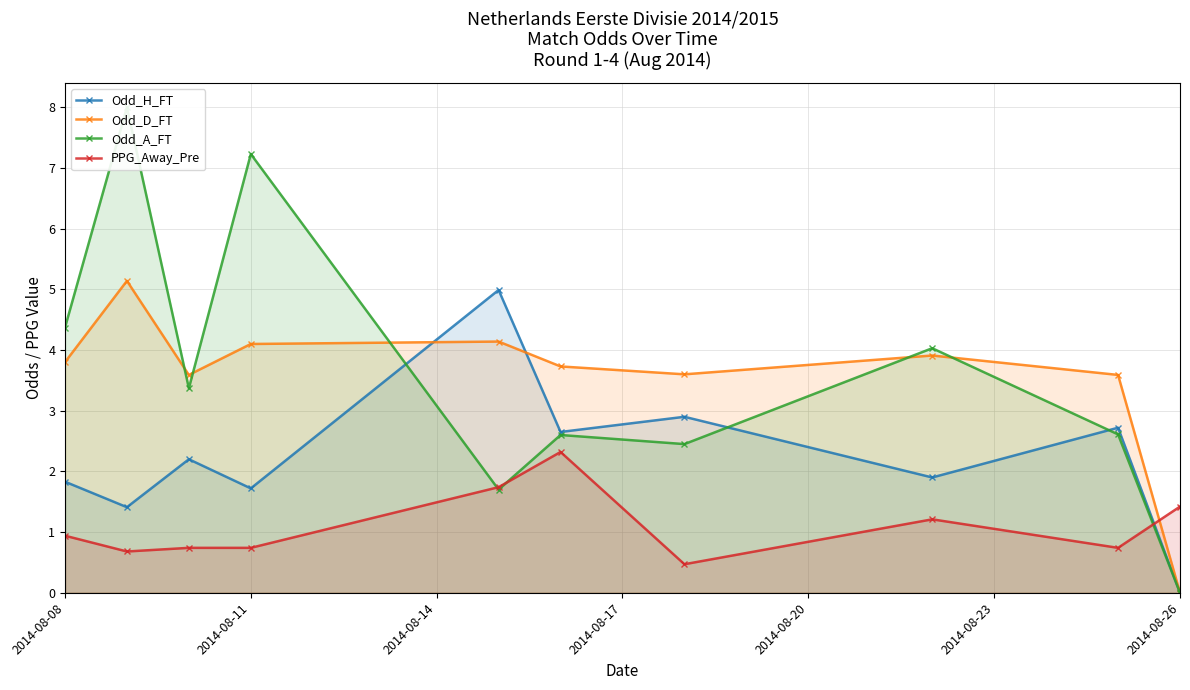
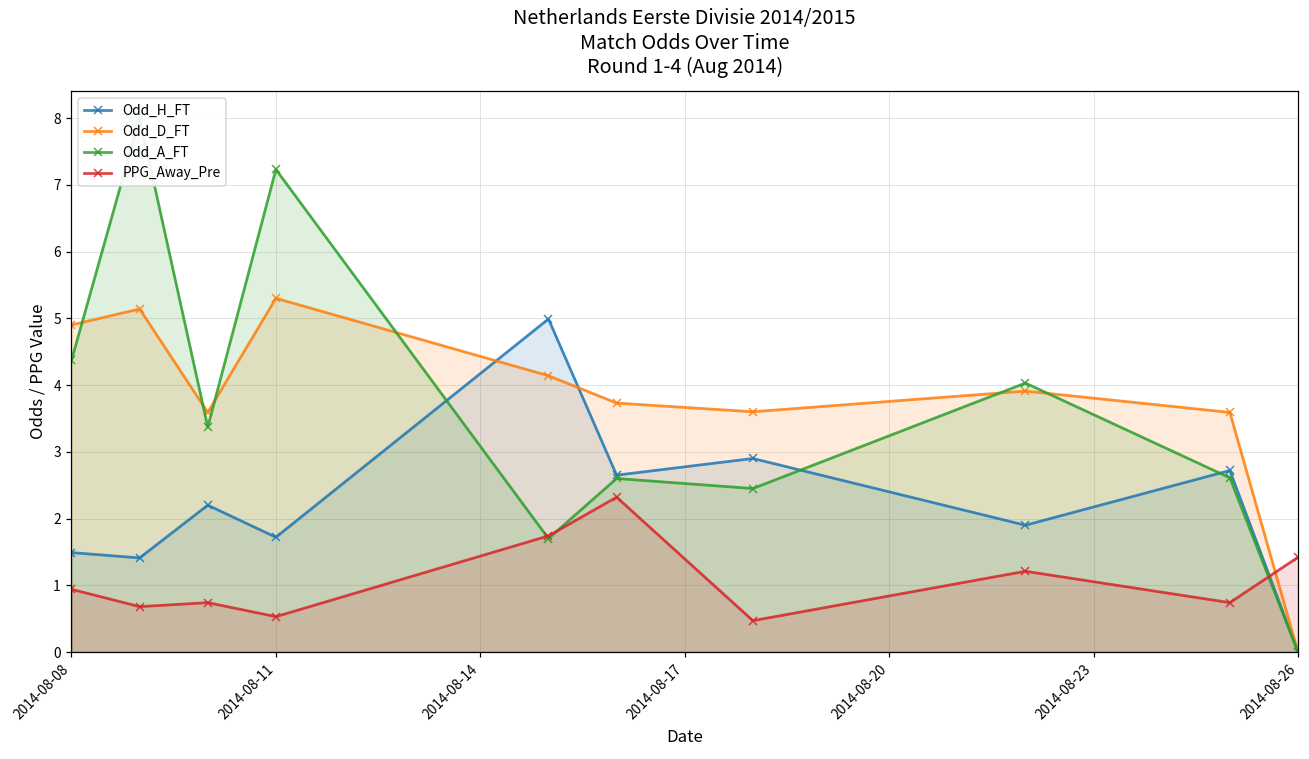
Odd_H_FT, 2014-08-08: 1.8 -> 1.5
Odd_D_FT, 2014-08-08: 3.8 -> 4.9
Odd_D_FT, 2014-08-11: 4.1 -> 5.3
PPG_Away_Pre, 2014-08-11: 0.7 -> 0.5
